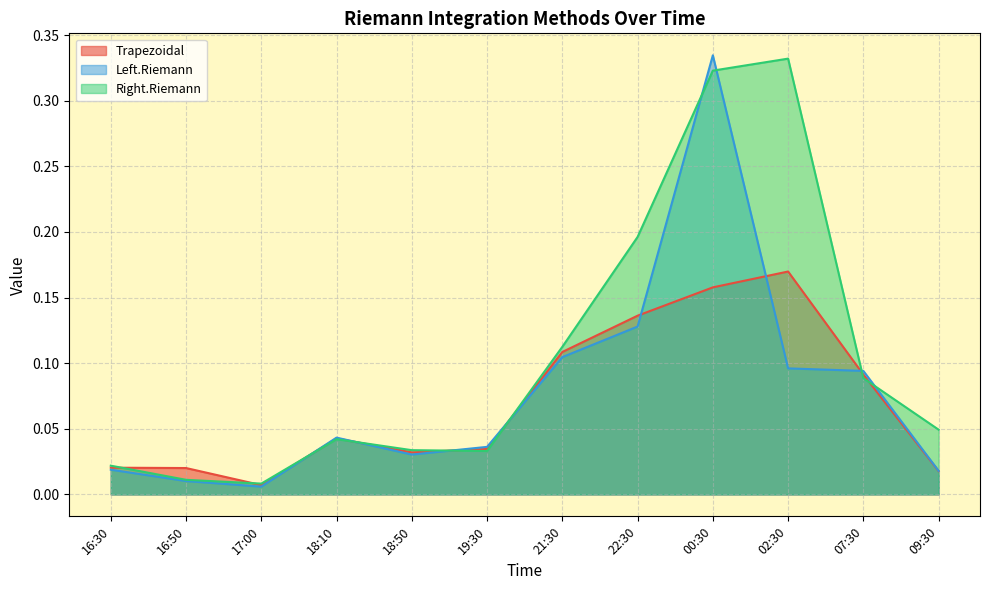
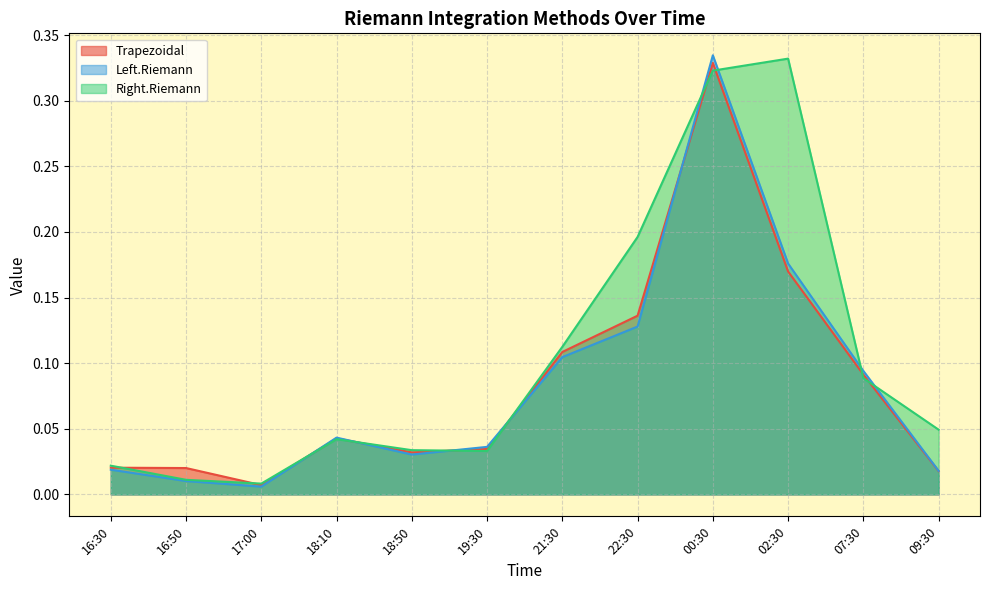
Trapezoidal, 00:30: 0.158 -> 0.329
Left.Riemann, 02:30: 0.096 -> 0.176
